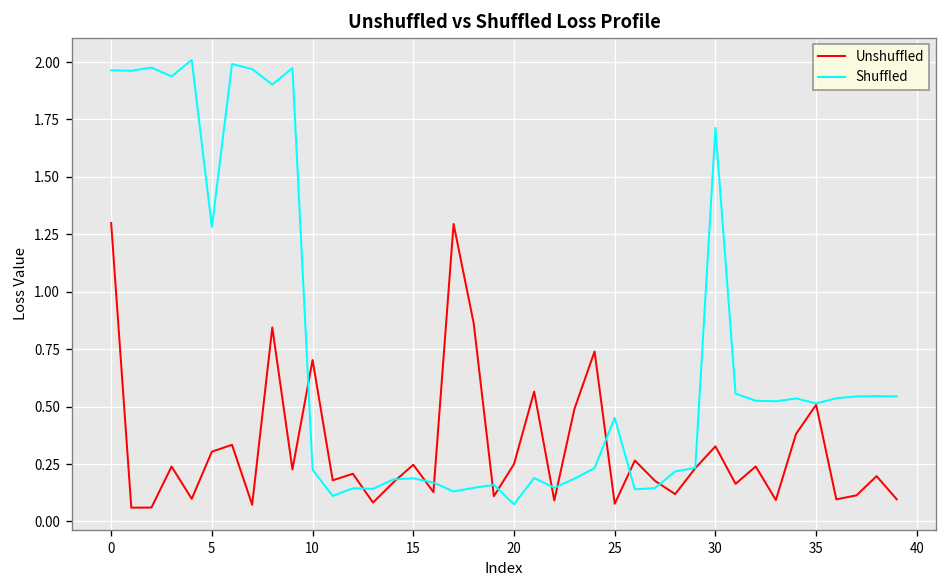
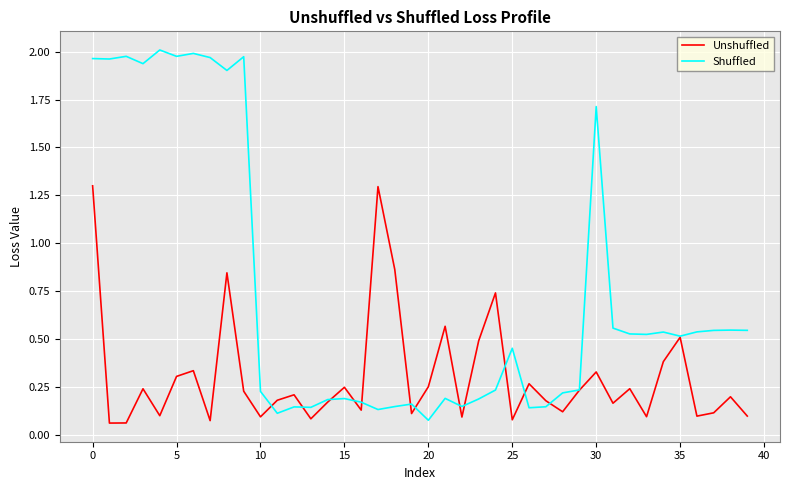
Shuffled, 5: 1.28 -> 1.98
Unshuffled, 10: 0.70 -> 0.09
